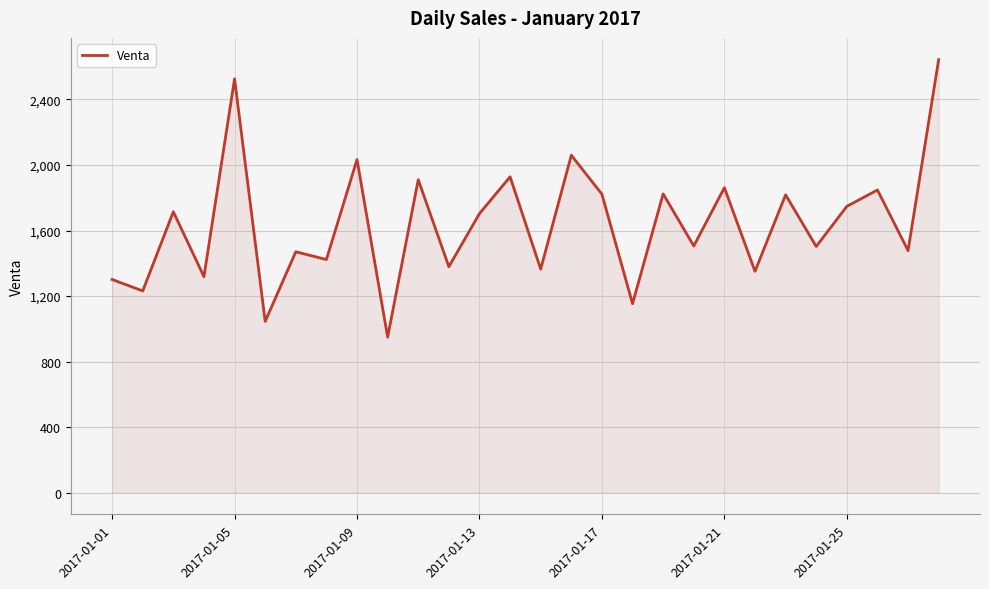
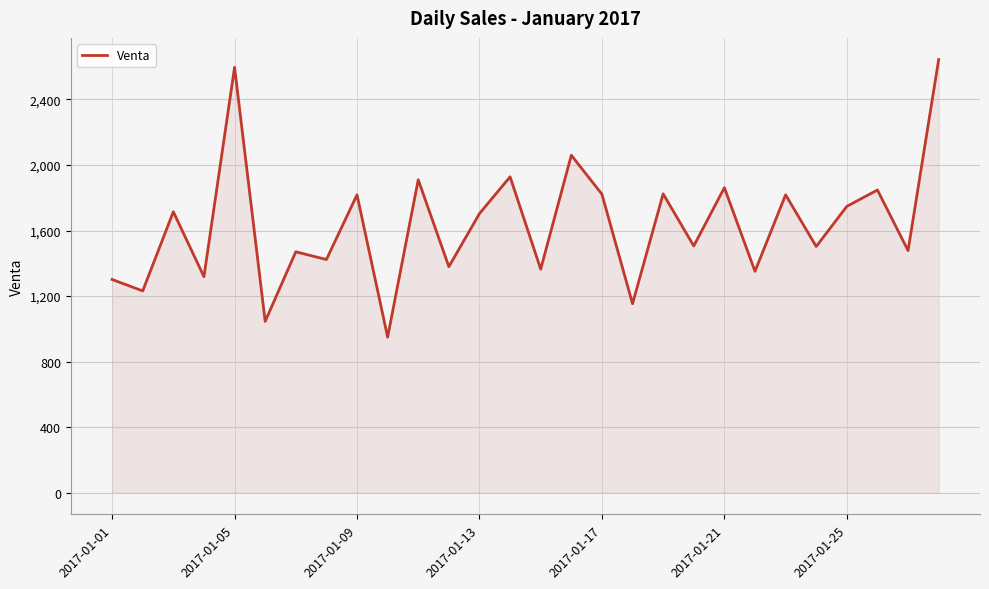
2017-01-05: 2,530 -> 2,600
2017-01-09: 2,030 -> 1,820
